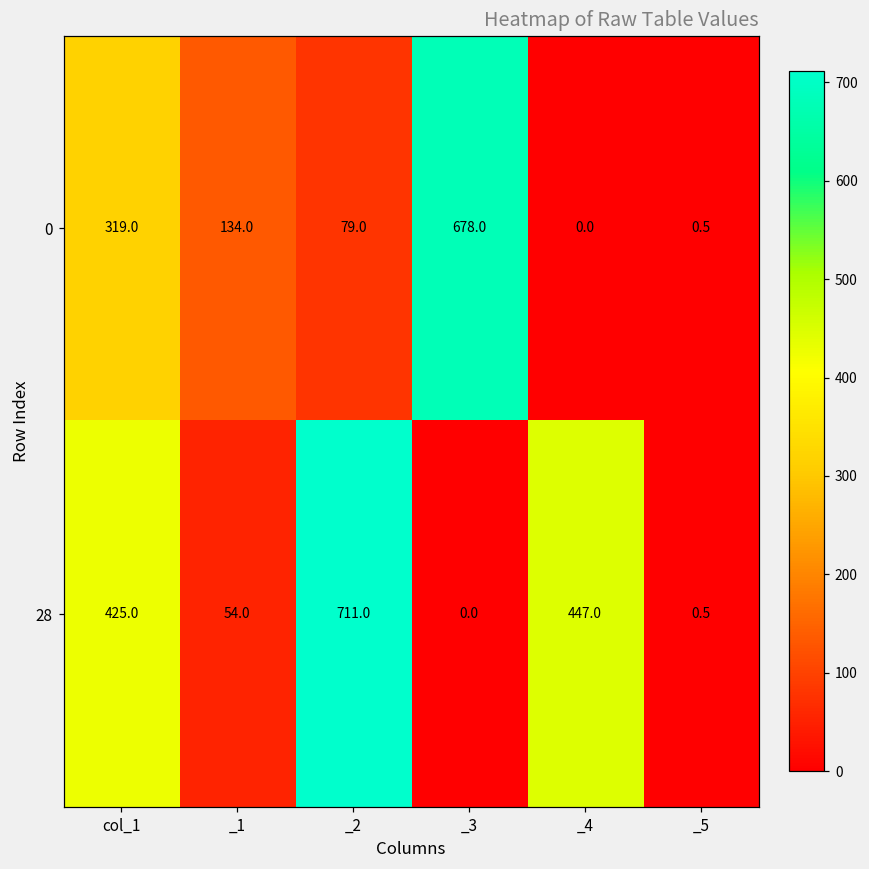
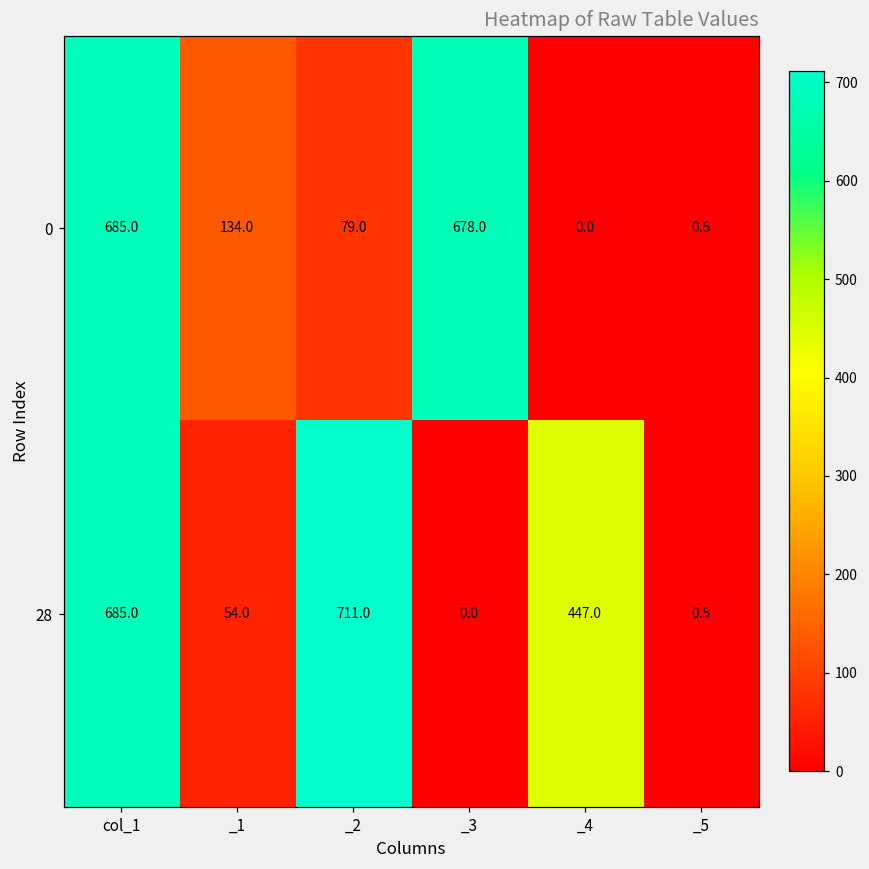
0, col_1: 319.0 -> 685.0
28, col_1: 425.0 -> 685.0
